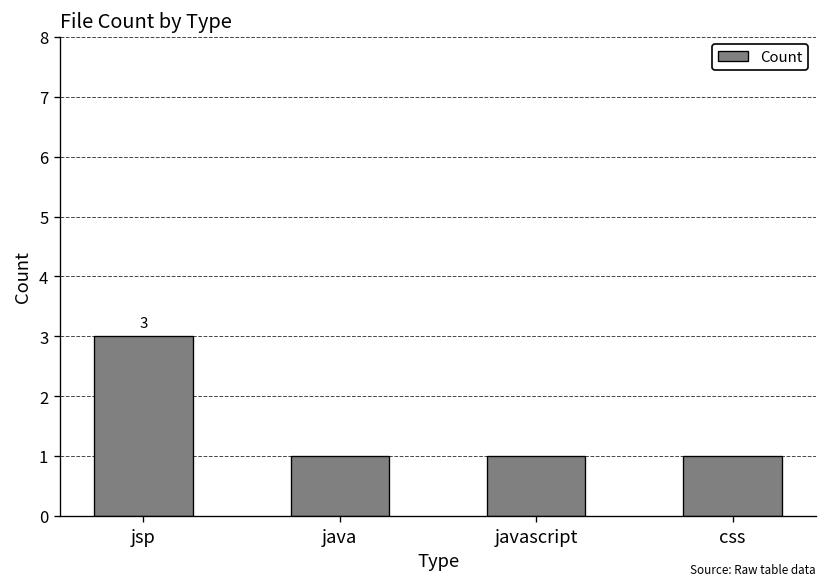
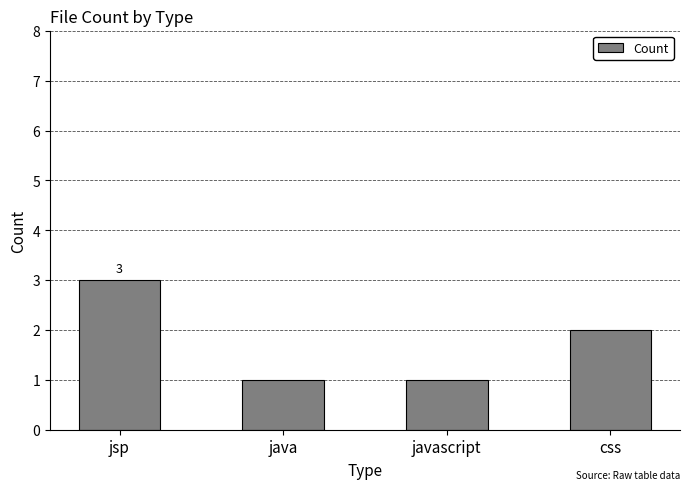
css: 1 -> 2
